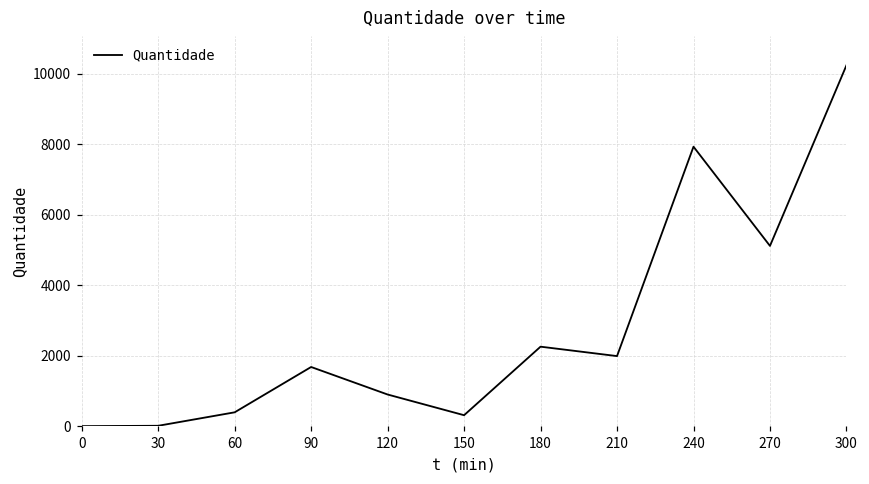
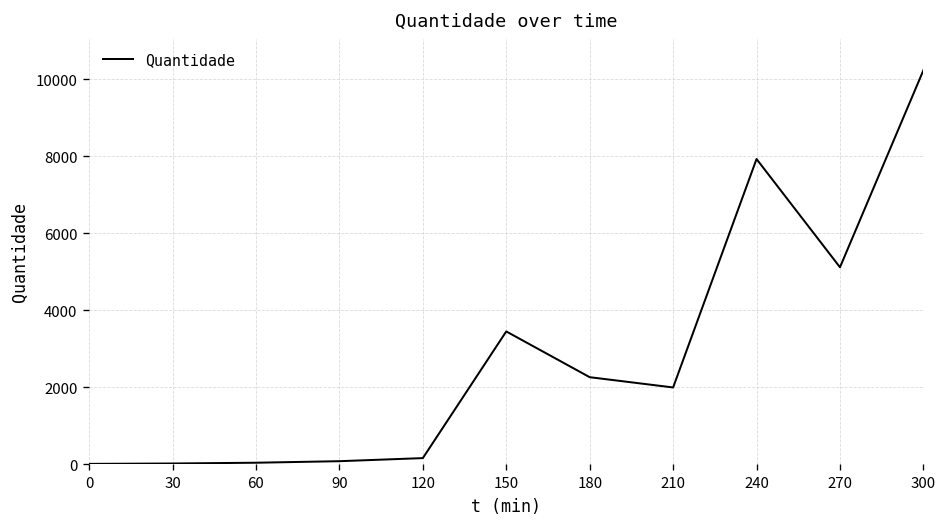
60: 400 -> 0
90: 1700 -> 100
120: 900 -> 200
150: 300 -> 3500
